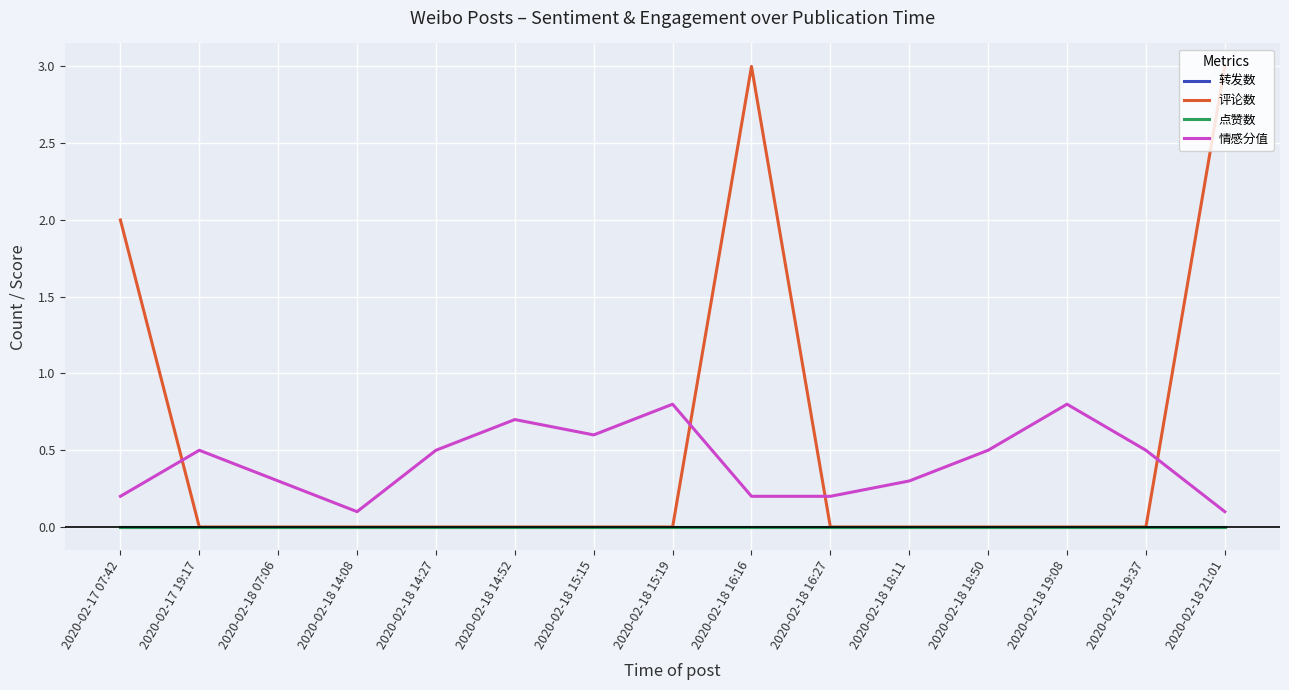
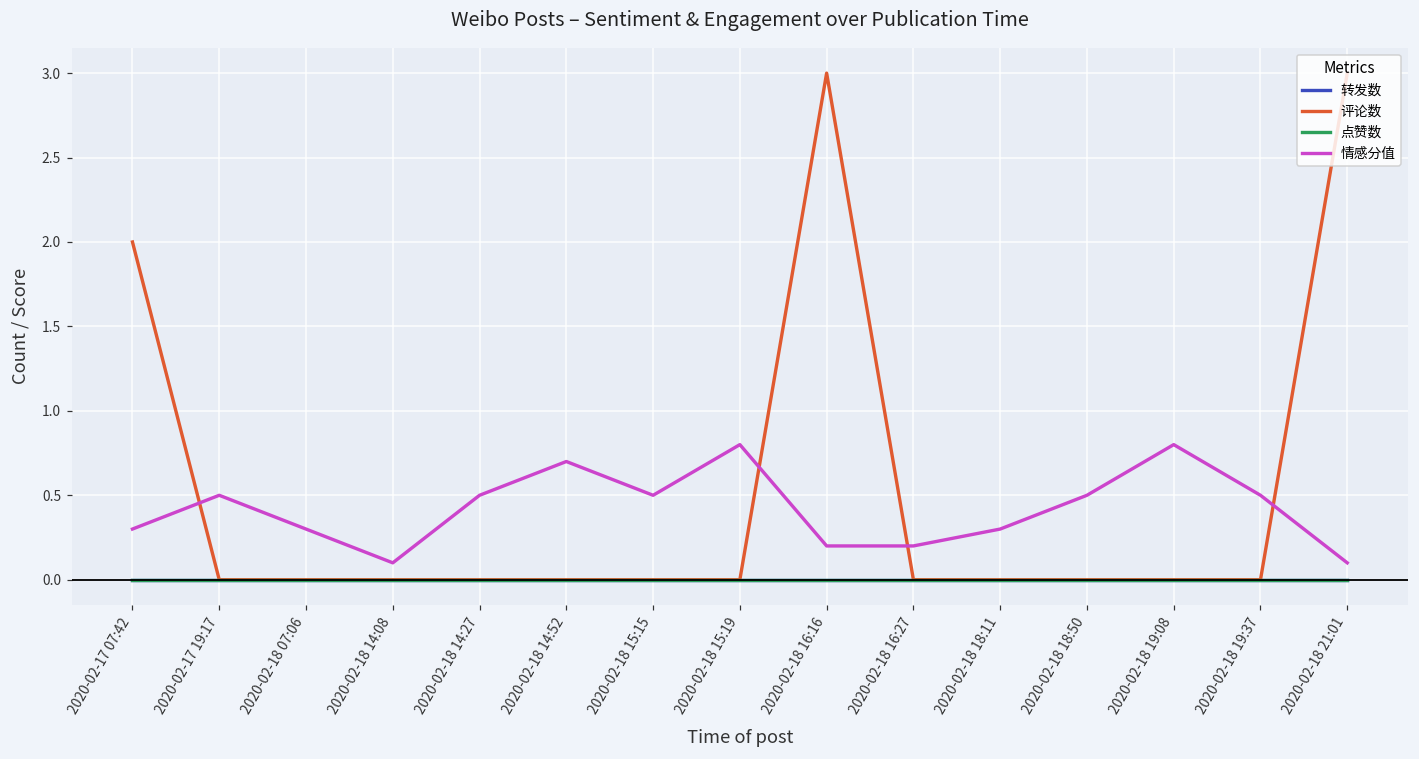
情感分值, 2020-02-17 07:42: 0.2 -> 0.3
情感分值, 2020-02-18 15:15: 0.6 -> 0.5
